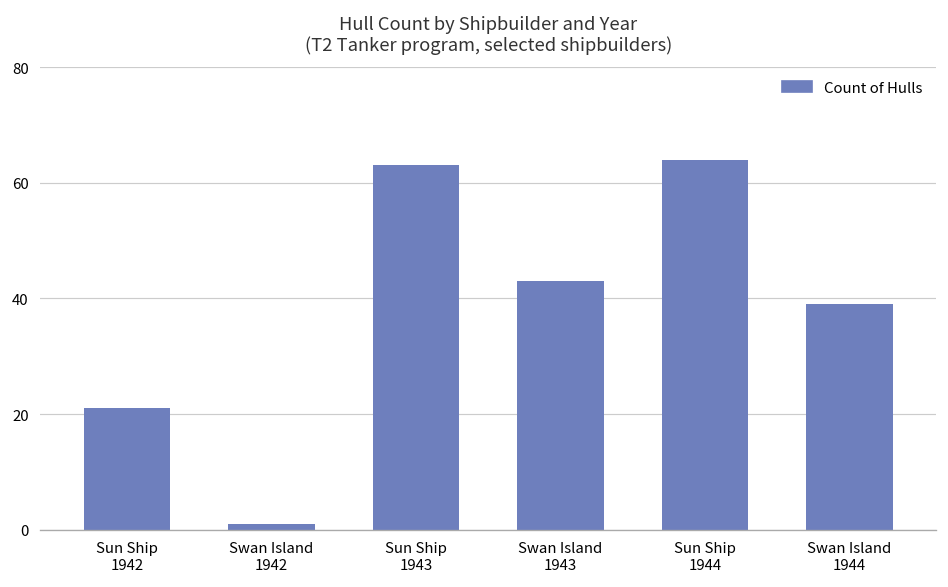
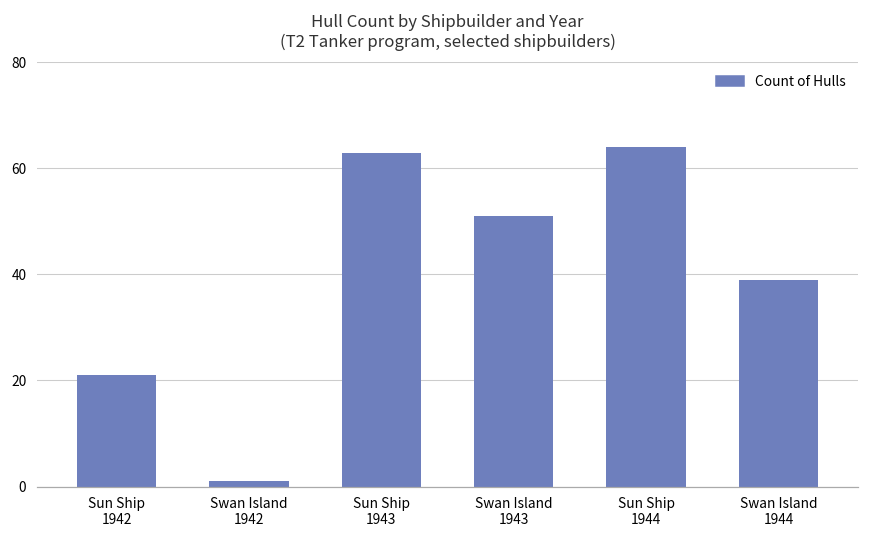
Swan Island 1943: 43 -> 51
